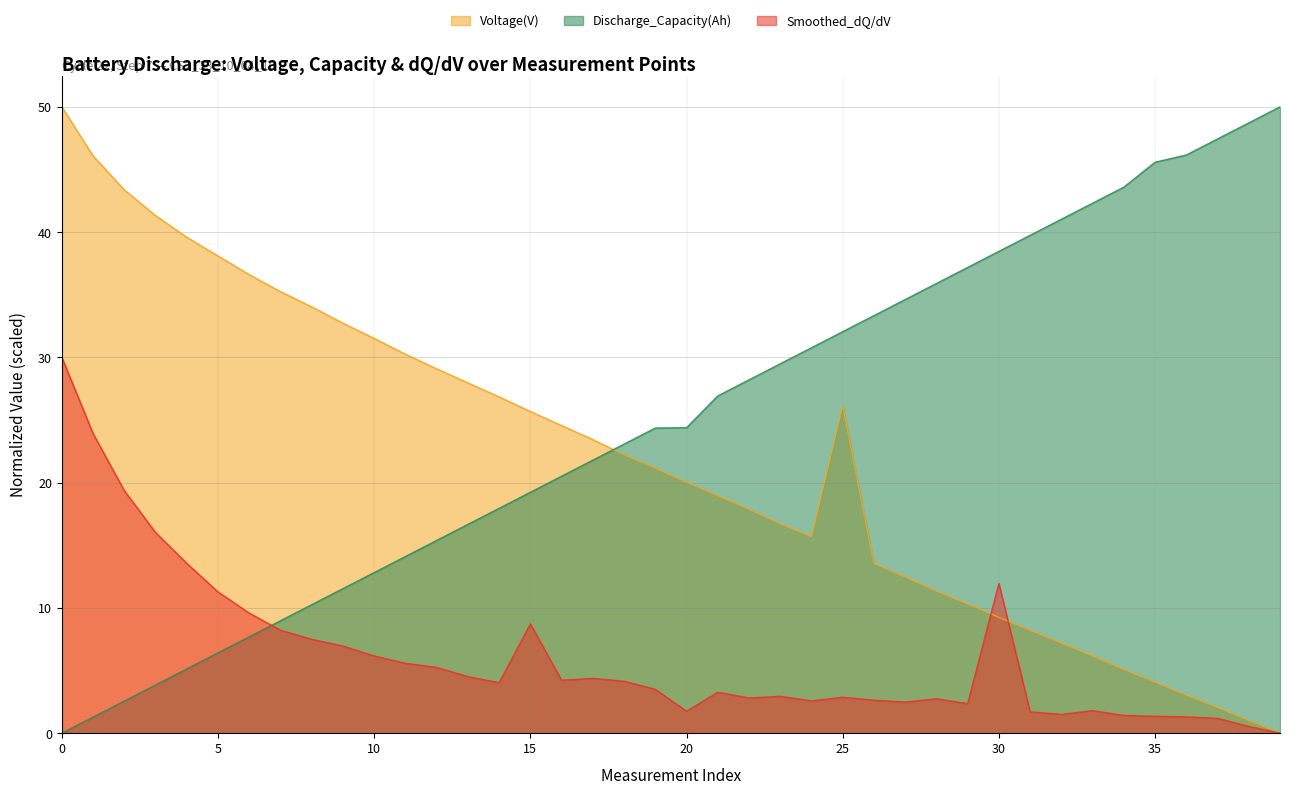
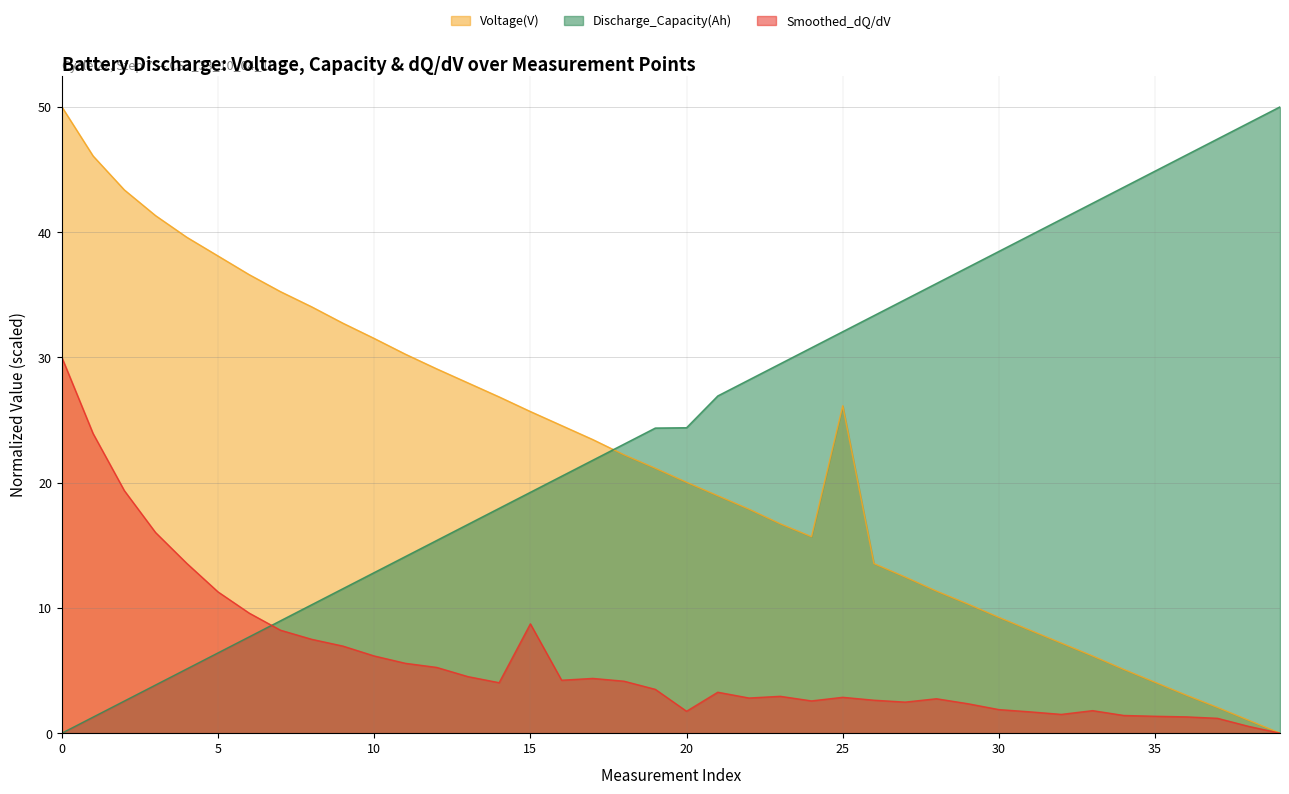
Smoothed_dQ/dV, 30: 12.0 -> 1.9
Discharge_Capacity(Ah), 35: 45.6 -> 44.9
